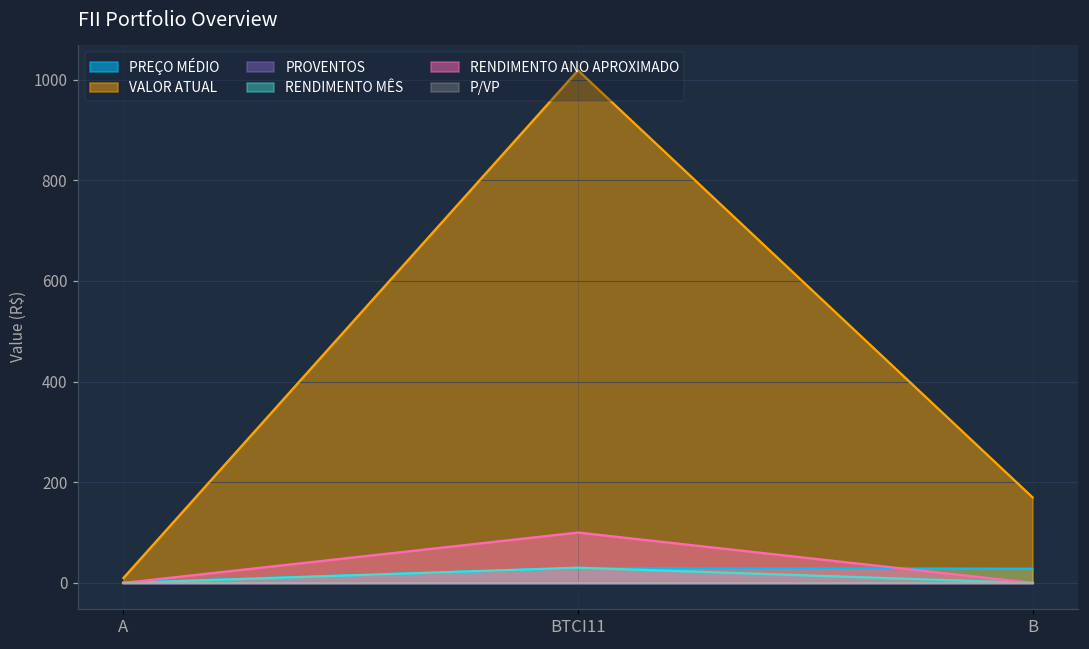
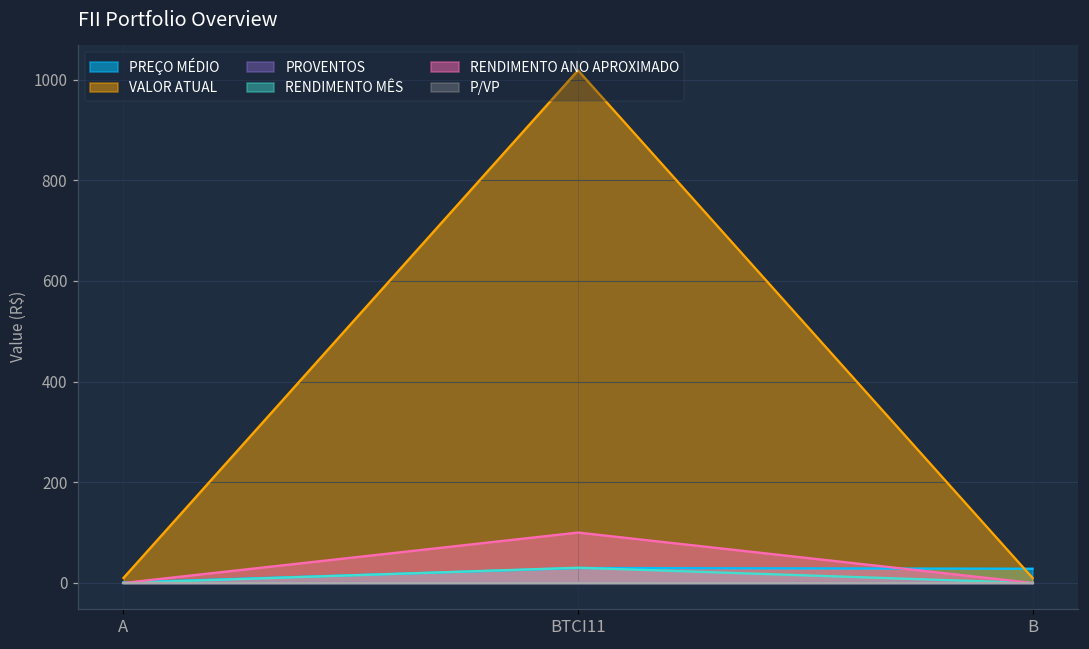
VALOR ATUAL, B: 170 -> 10
